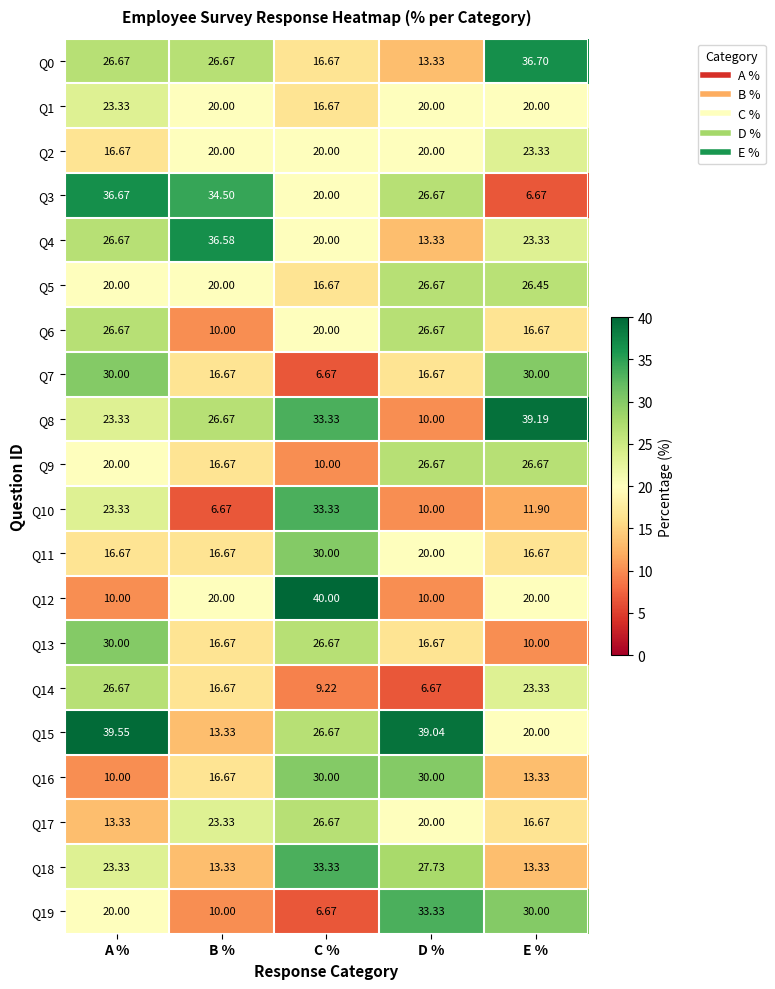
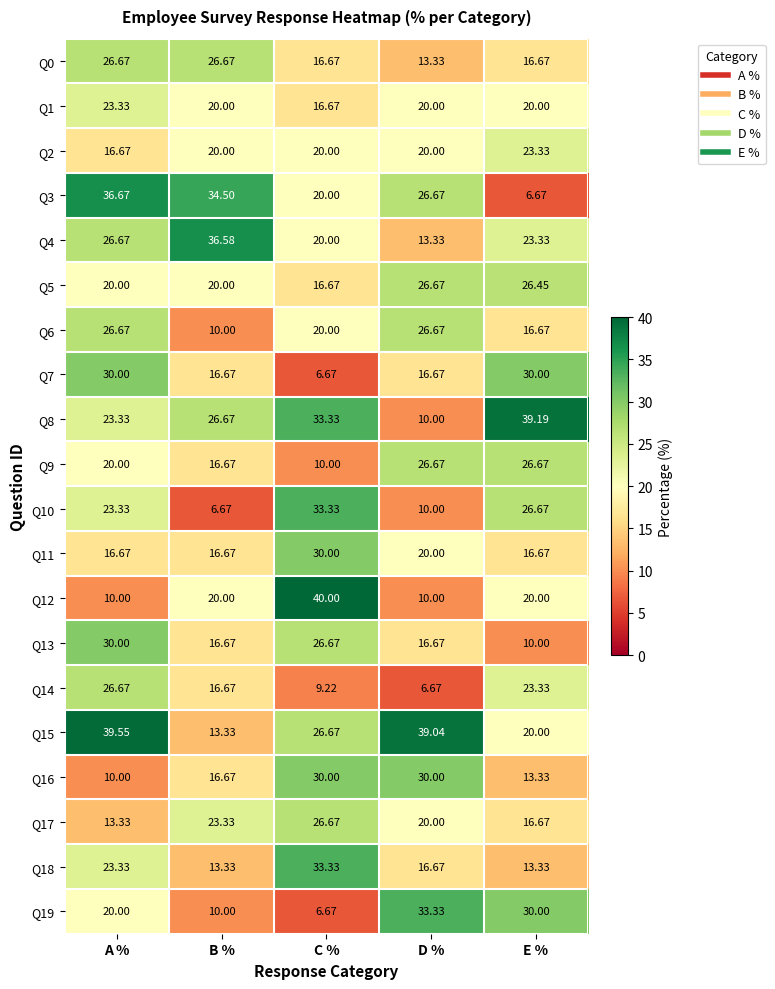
Q0, E %: 36.70 -> 16.67
Q10, E %: 11.90 -> 26.67
Q18, D %: 27.73 -> 16.67
